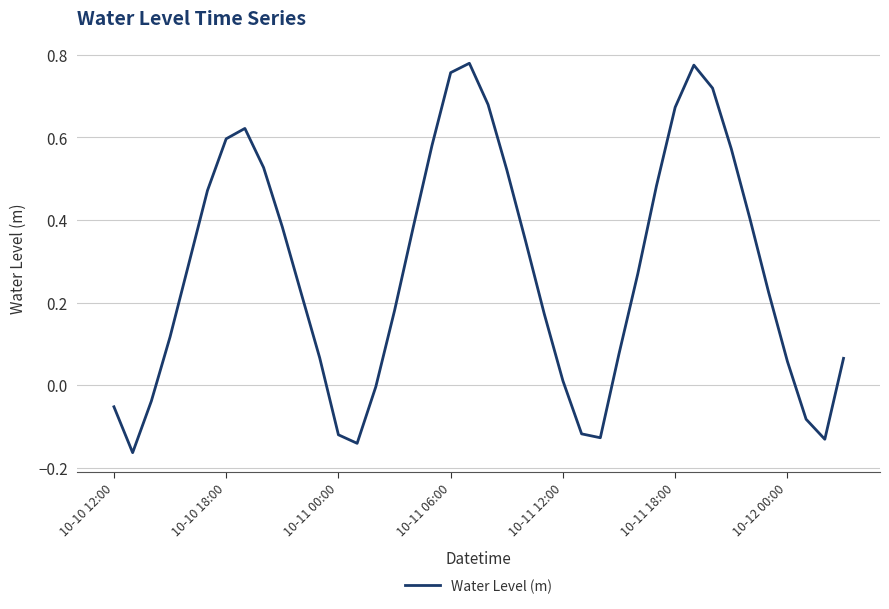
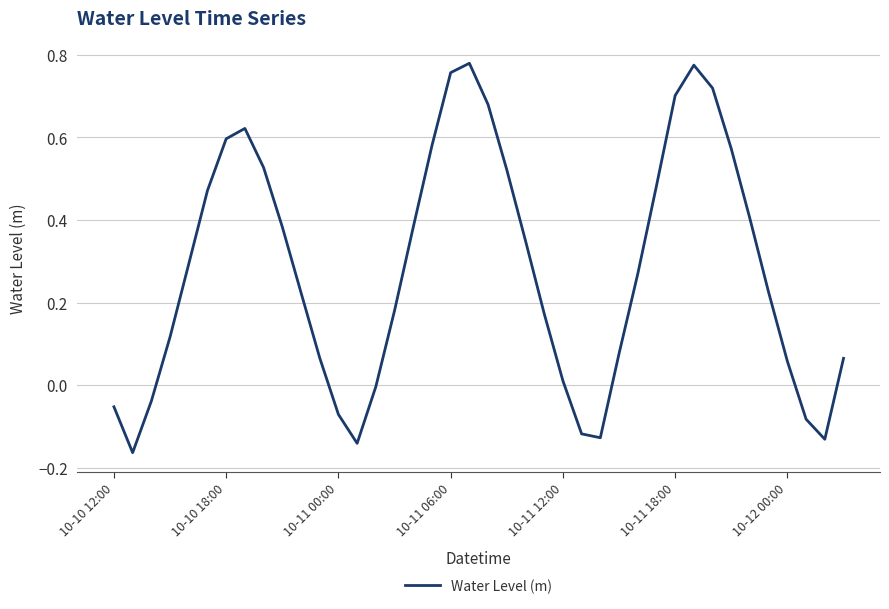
10-11 00:00: -0.12 -> -0.07
10-11 18:00: 0.67 -> 0.70
